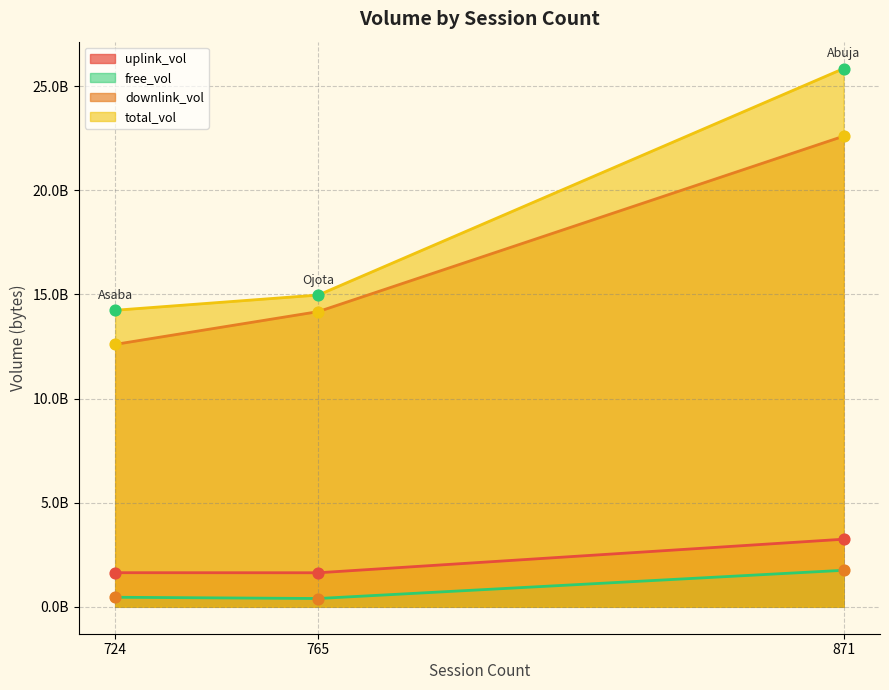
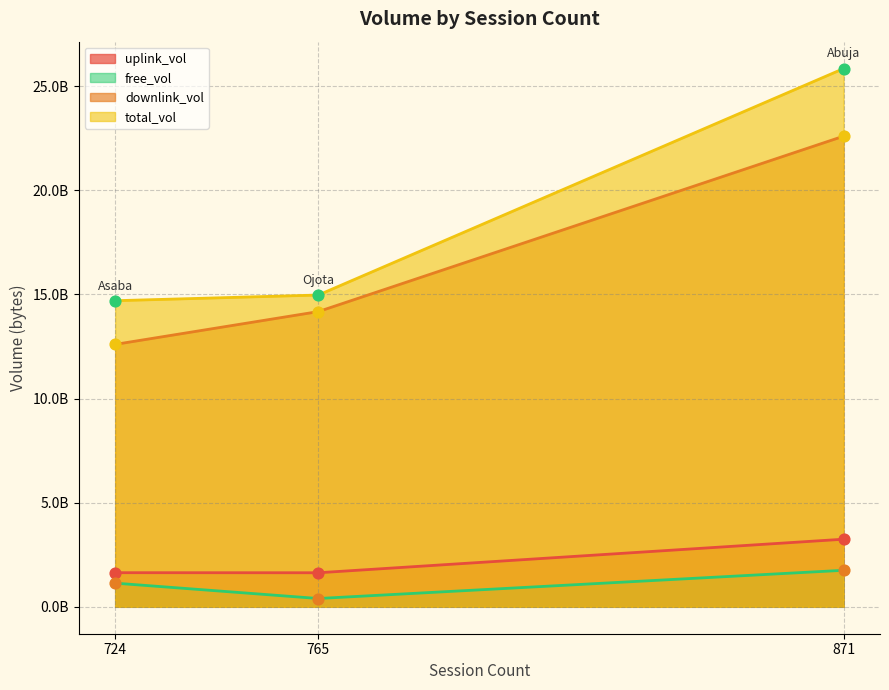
free_vol, 724: 500000000 -> 1100000000
total_vol, 724: 14200000000 -> 14700000000
